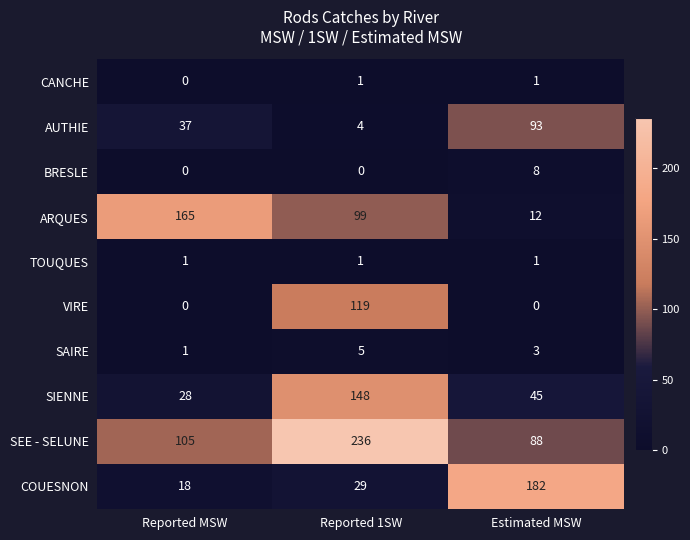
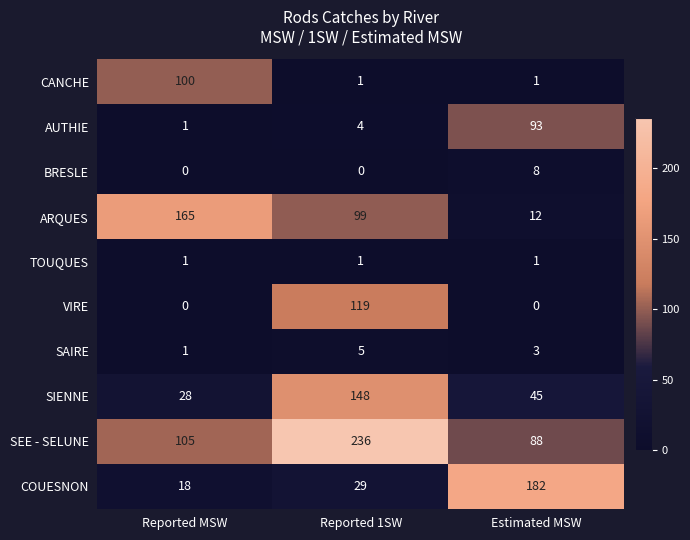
CANCHE, Reported MSW: 0 -> 100
AUTHIE, Reported MSW: 37 -> 1
